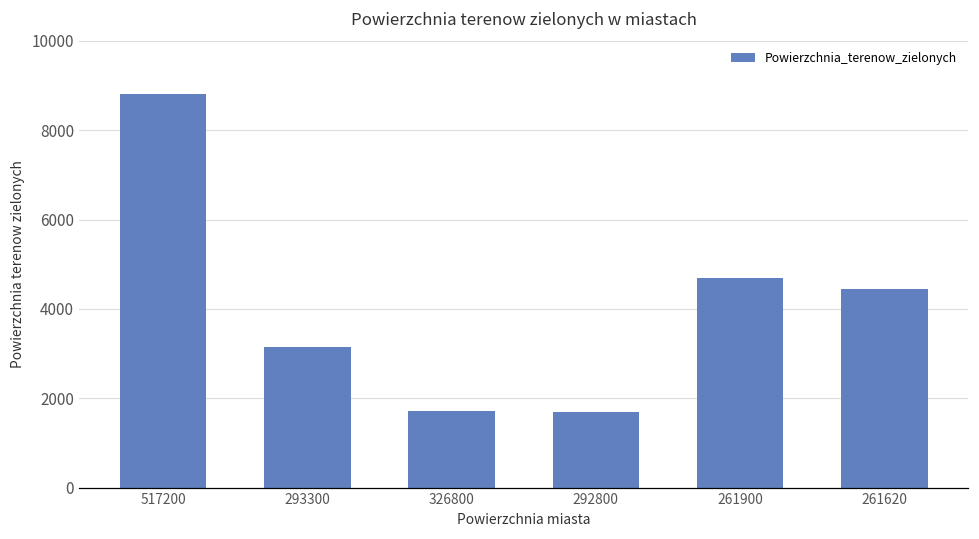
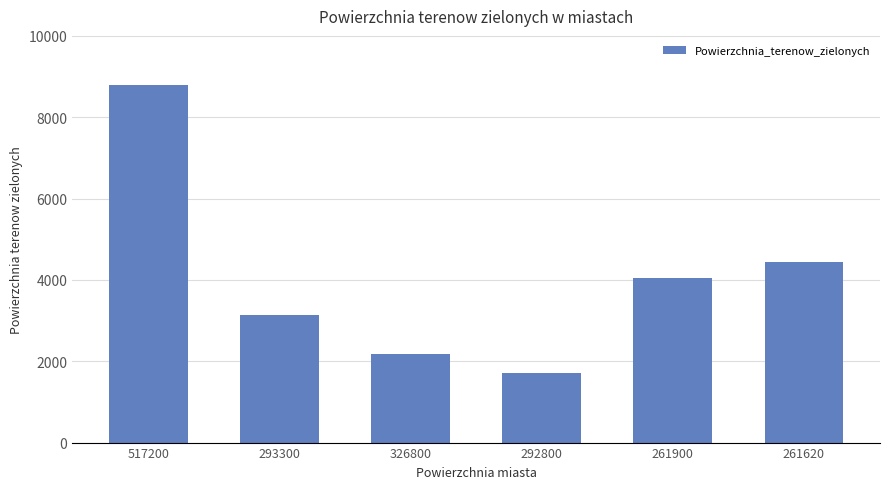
326800: 1700 -> 2200
261900: 4700 -> 4000
